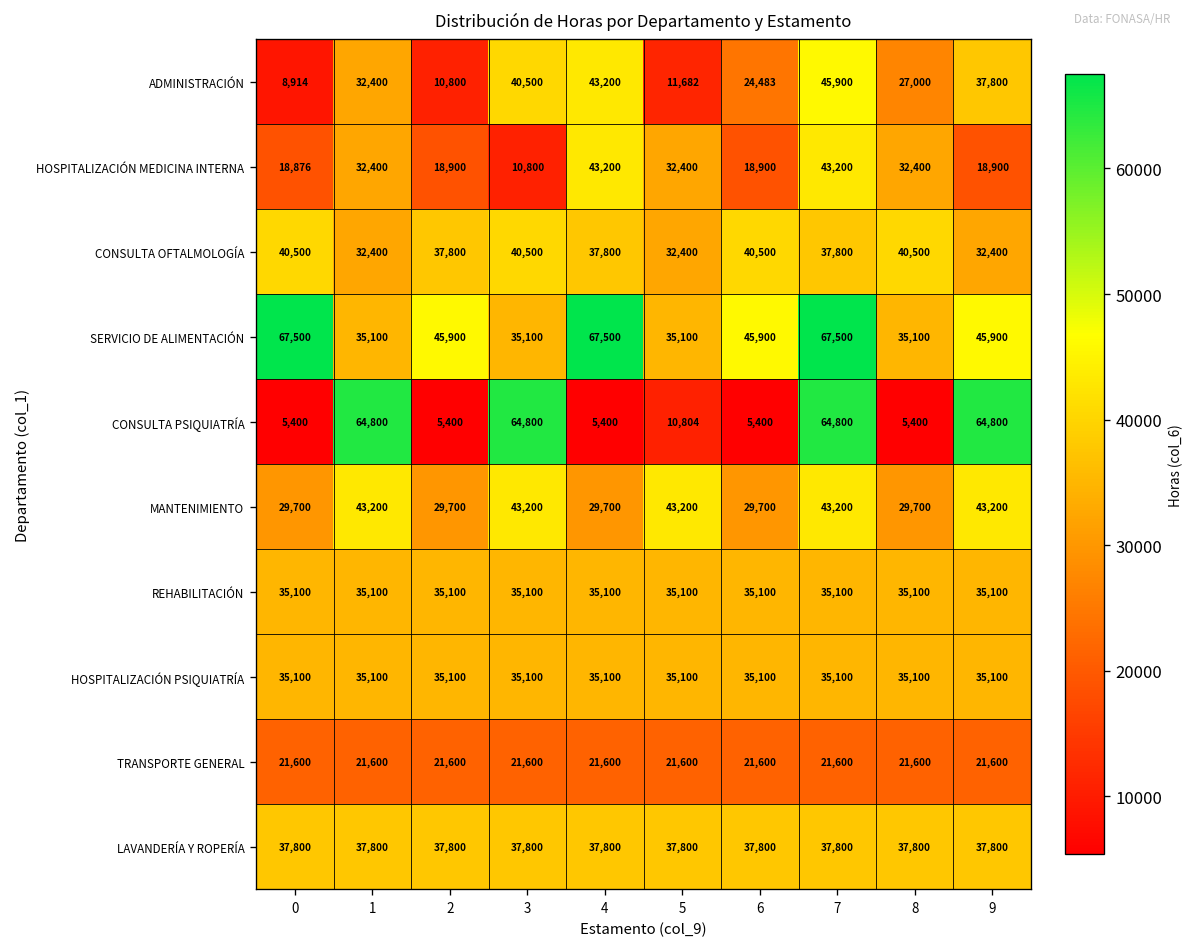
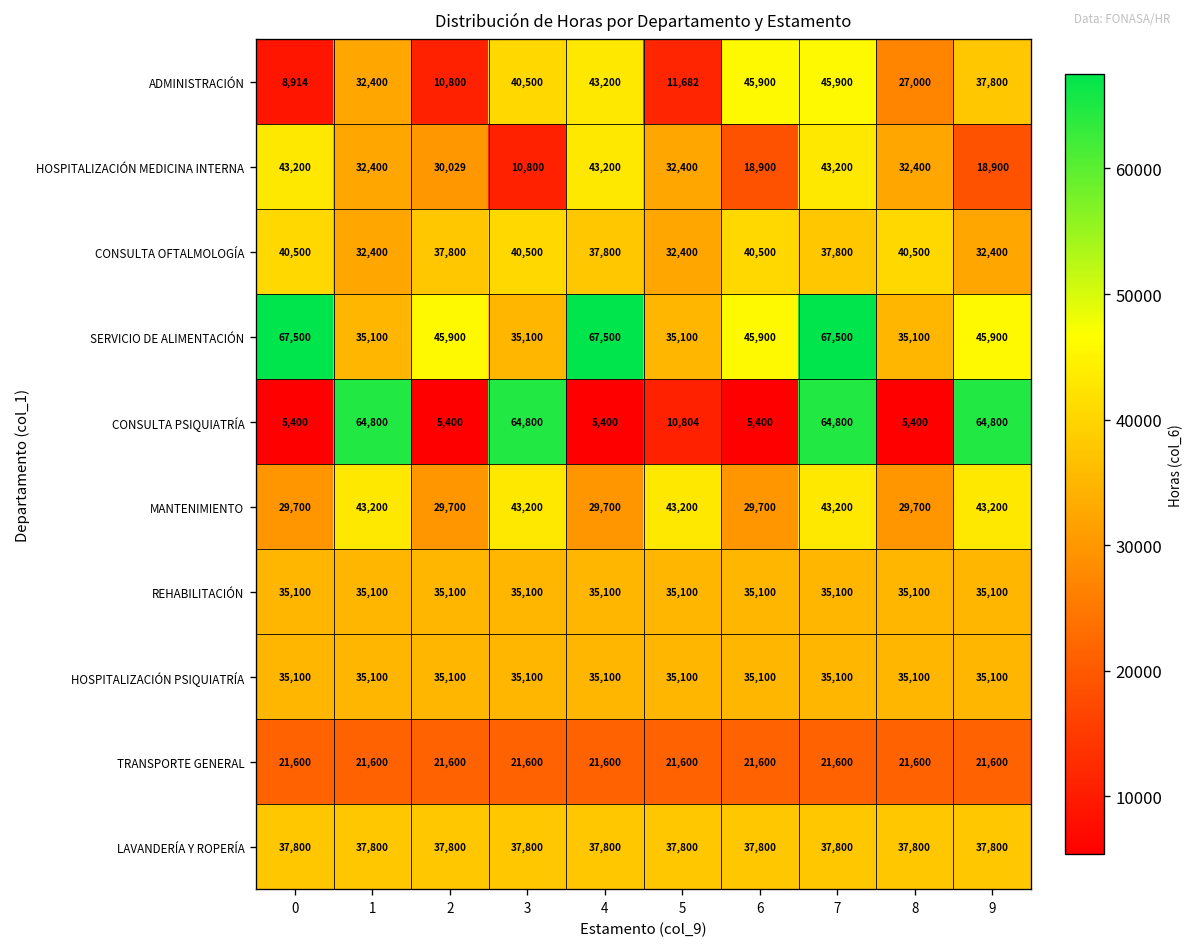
ADMINISTRACIÓN, 6: 24,483 -> 45,900
HOSPITALIZACIÓN MEDICINA INTERNA, 0: 18,876 -> 43,200
HOSPITALIZACIÓN MEDICINA INTERNA, 2: 18,900 -> 30,029
